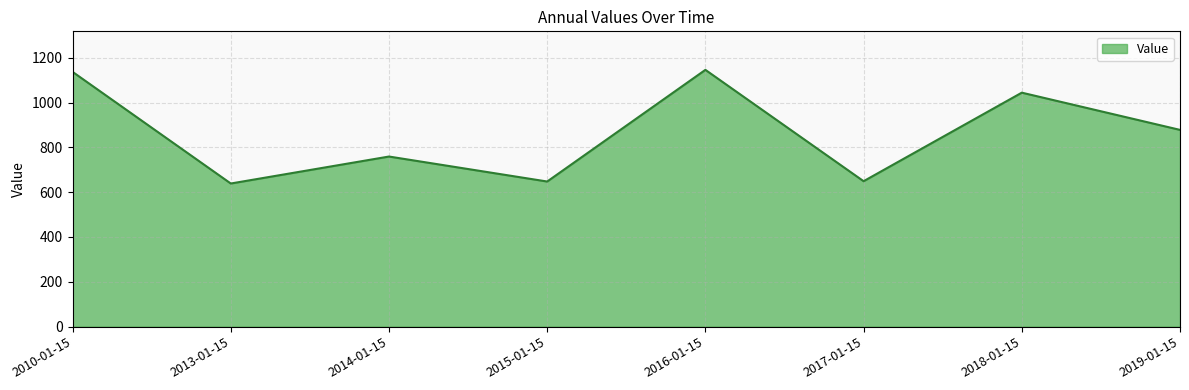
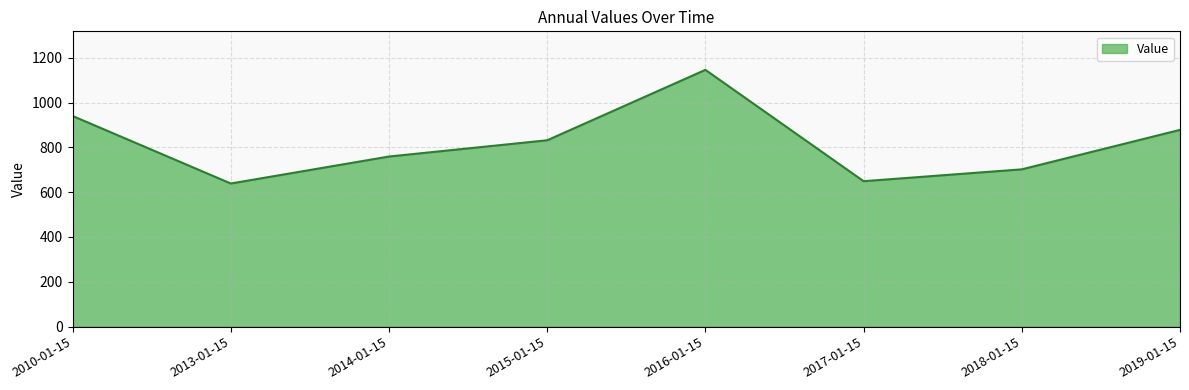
2010-01-15: 1140 -> 940
2015-01-15: 650 -> 830
2018-01-15: 1040 -> 700
